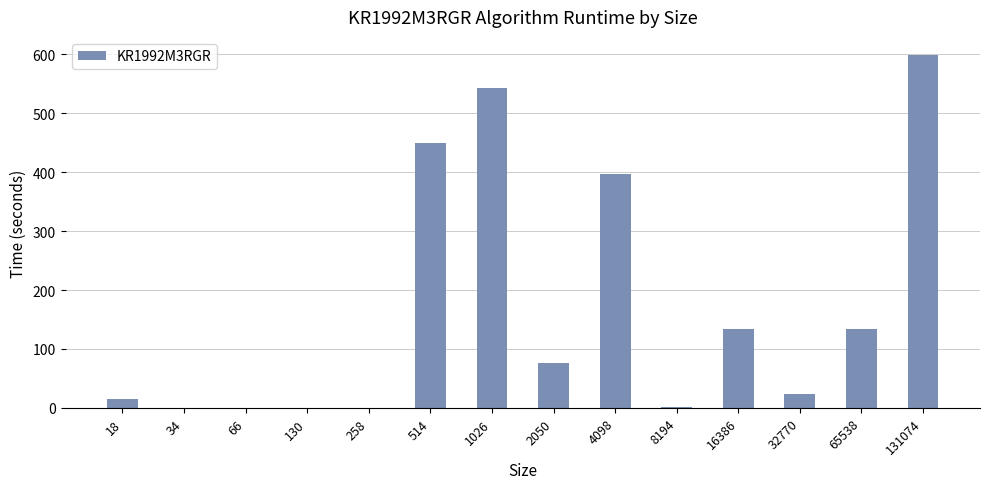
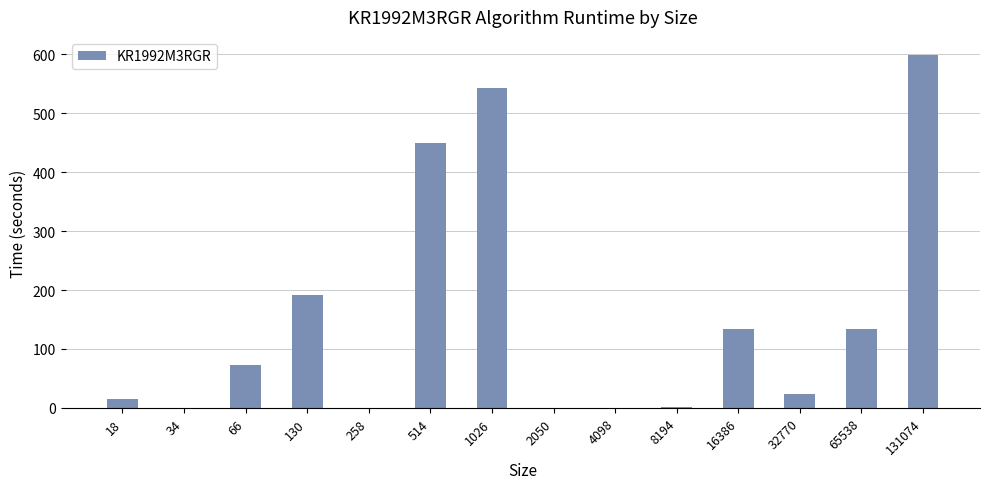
66: 0 -> 70
130: 0 -> 190
2050: 80 -> 0
4098: 400 -> 0
